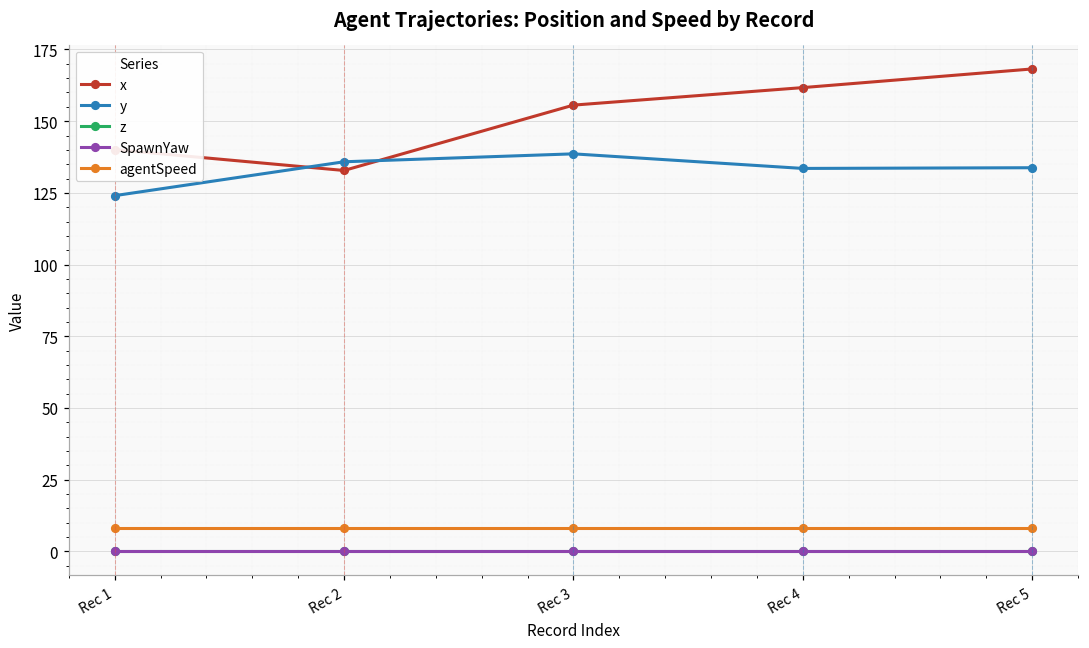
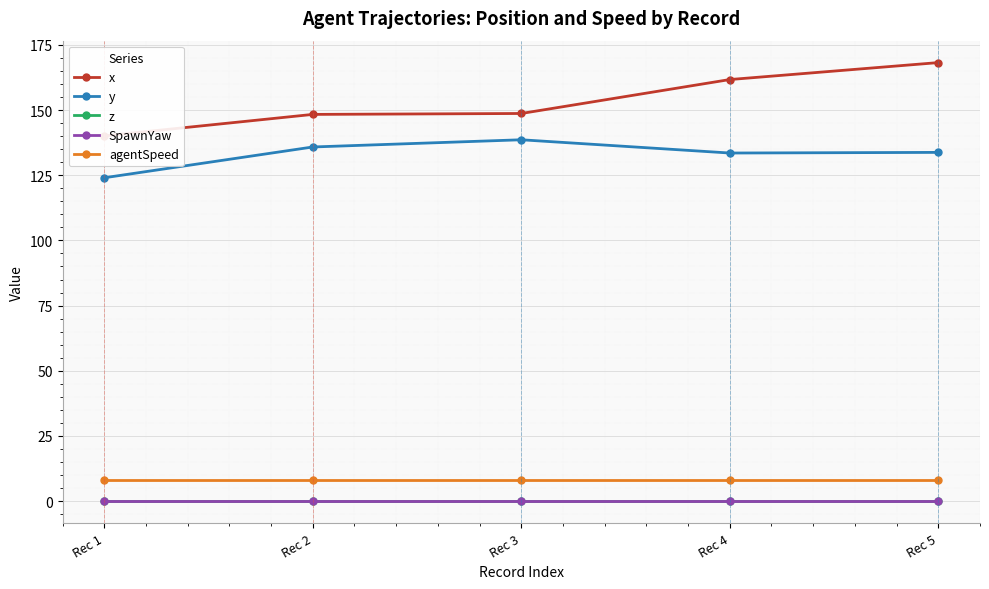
x, Rec 2: 133 -> 148
x, Rec 3: 156 -> 149
